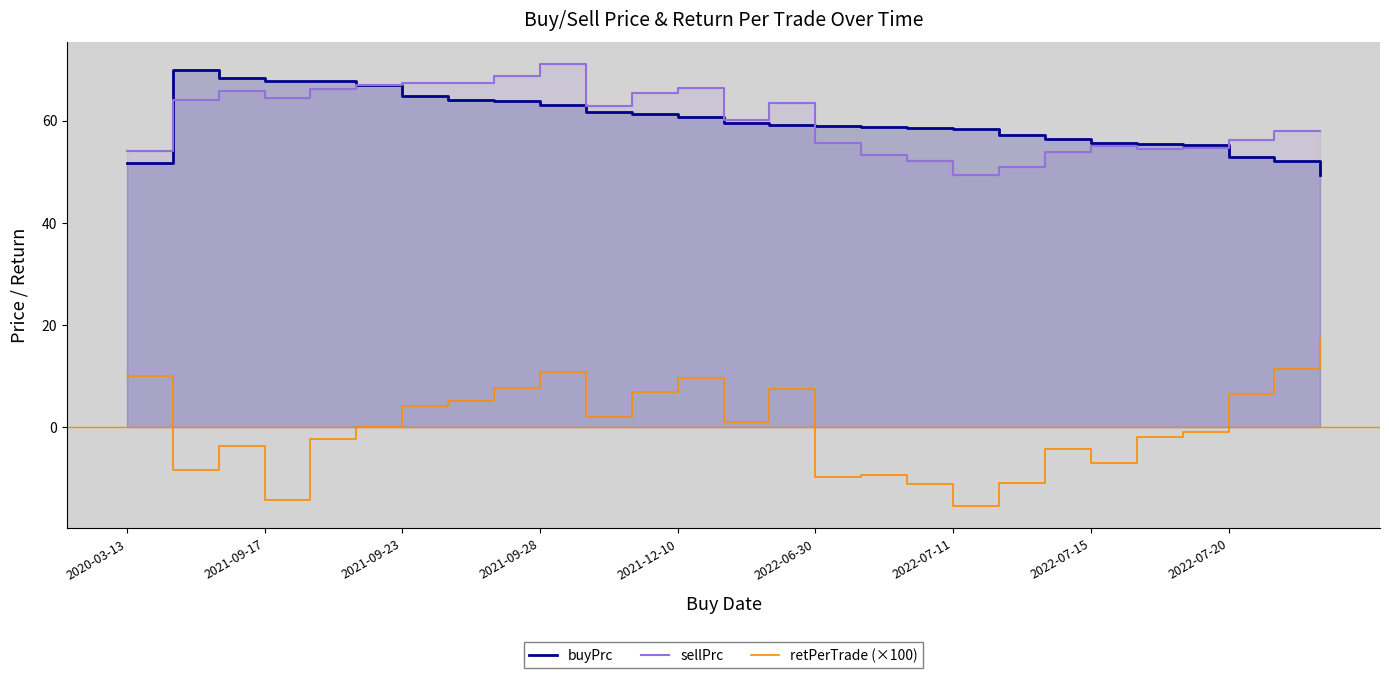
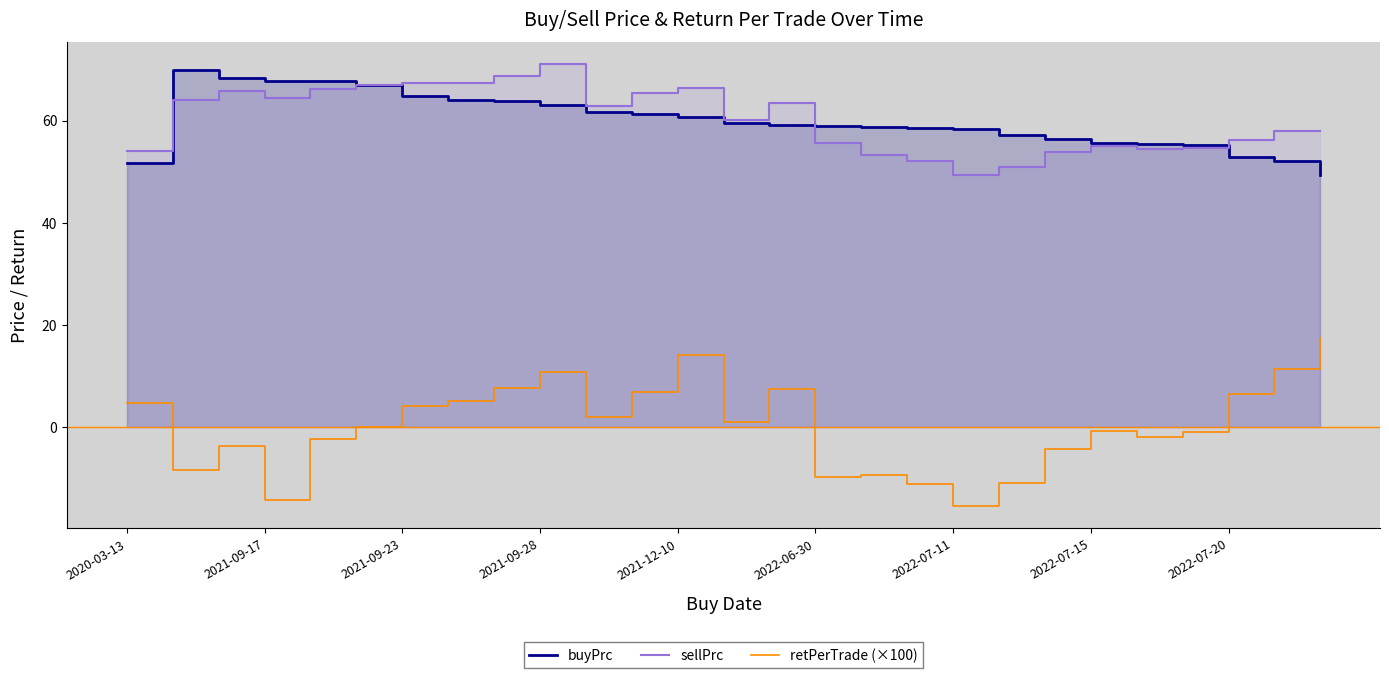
retPerTrade (×100), 2020-03-13: 10 -> 5
retPerTrade (×100), 2021-12-10: 10 -> 14
retPerTrade (×100), 2022-07-15: -7 -> -1
